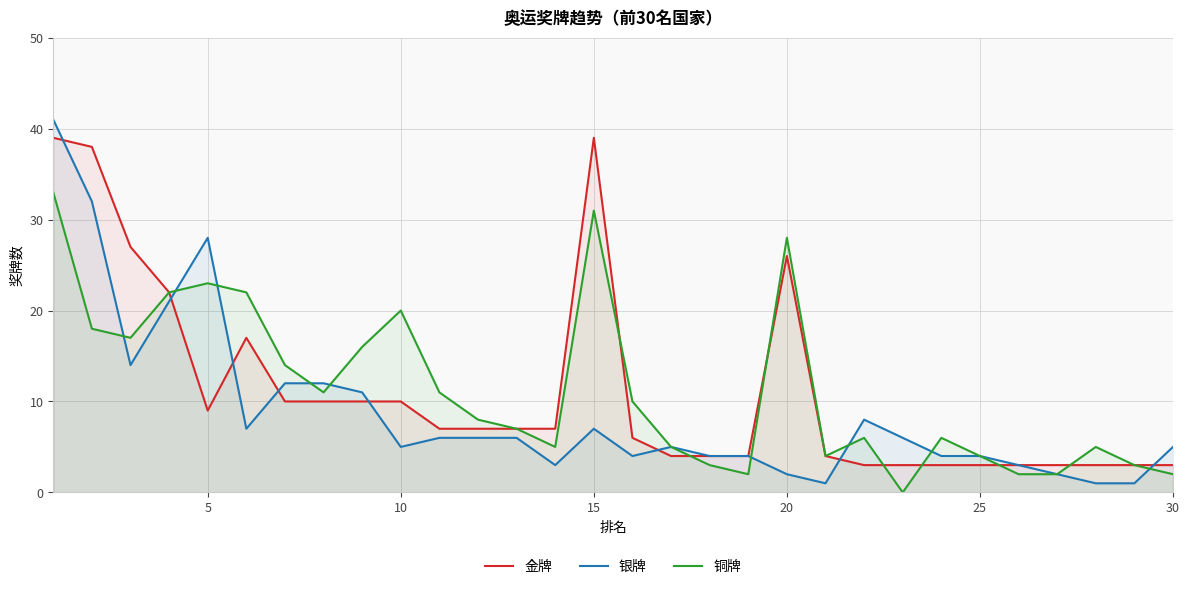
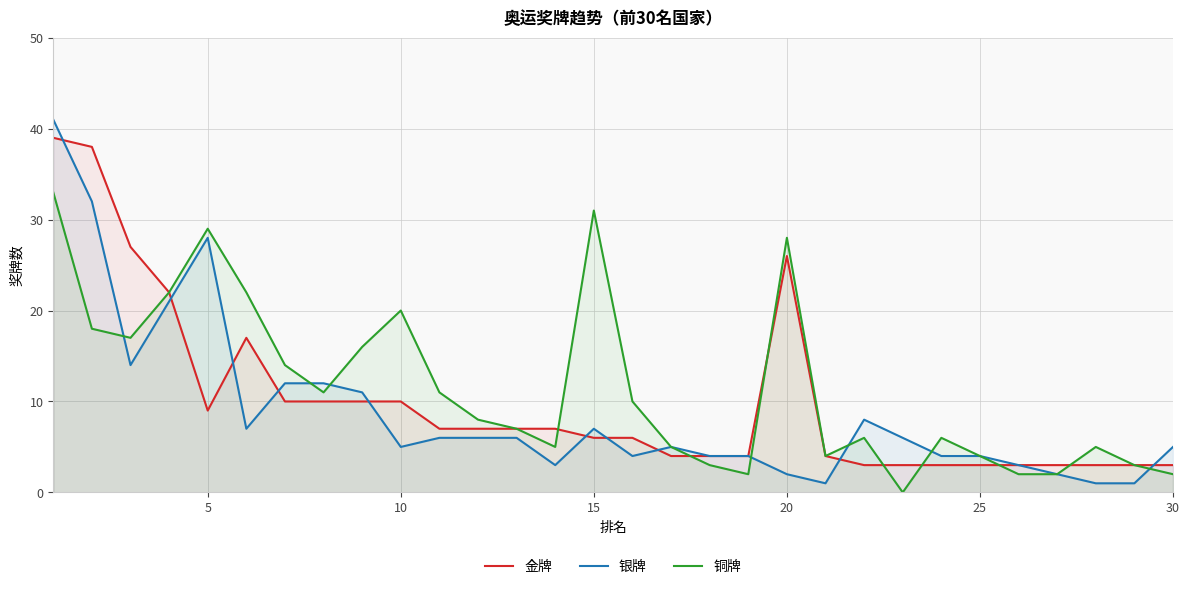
铜牌, 5: 23 -> 29
金牌, 15: 39 -> 6
